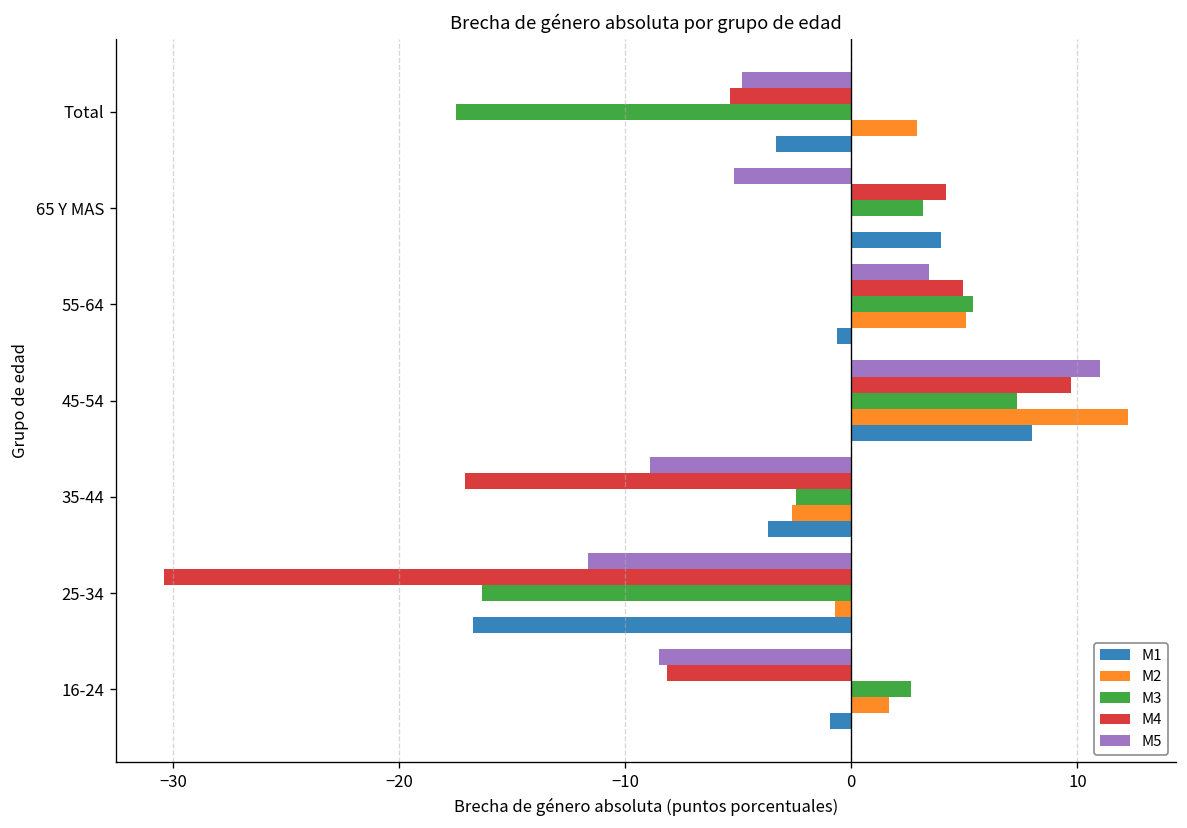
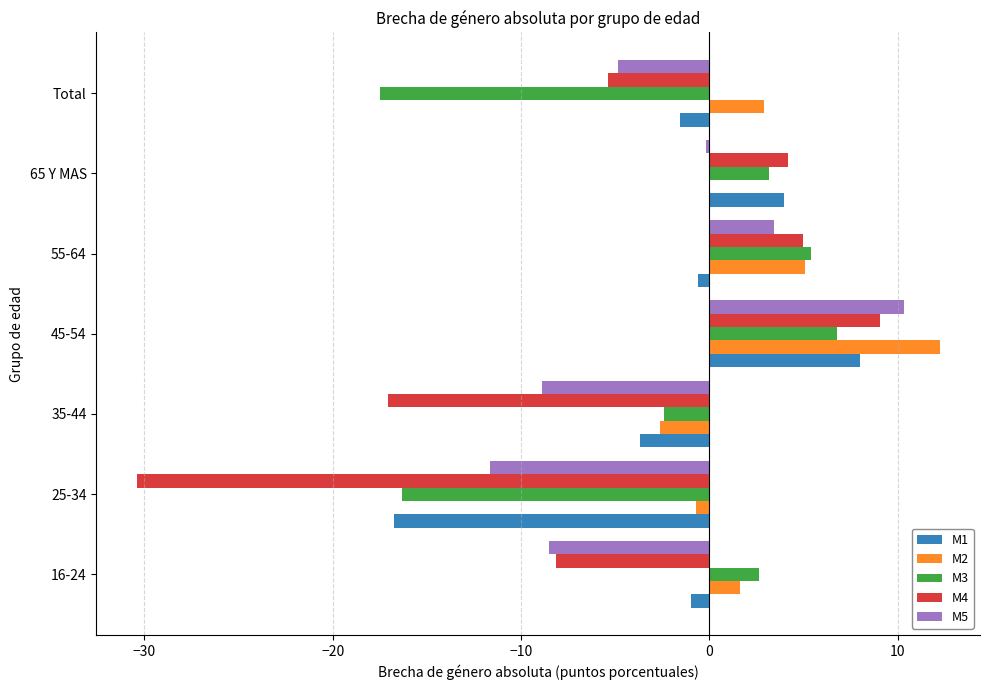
M1, Total: -3.3 -> -1.6
M5, 65 Y MAS: -5.2 -> -0.2
M5, 45-54: 11.0 -> 10.3
M4, 45-54: 9.7 -> 9.1
M3, 45-54: 7.3 -> 6.8
